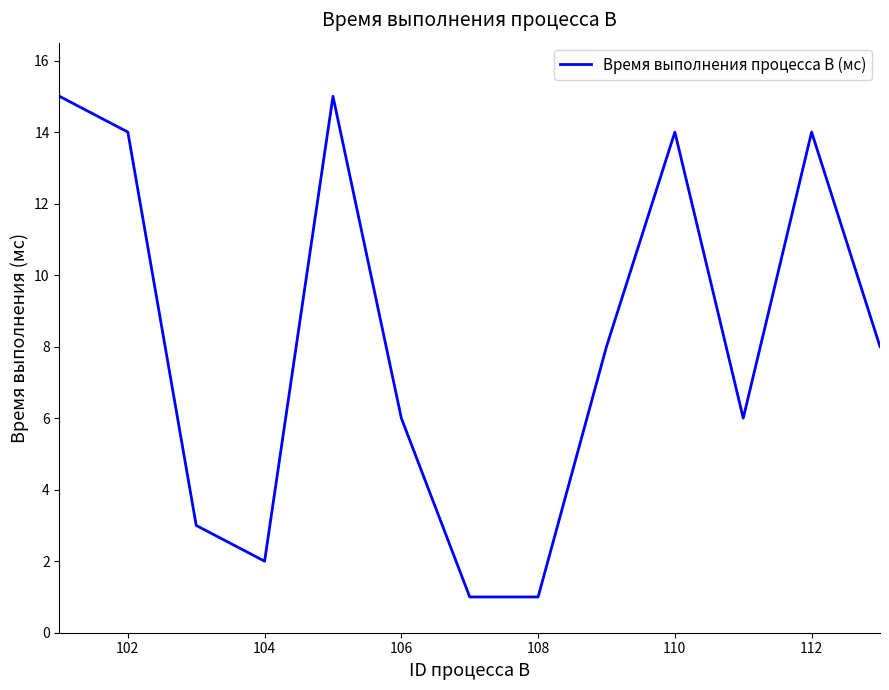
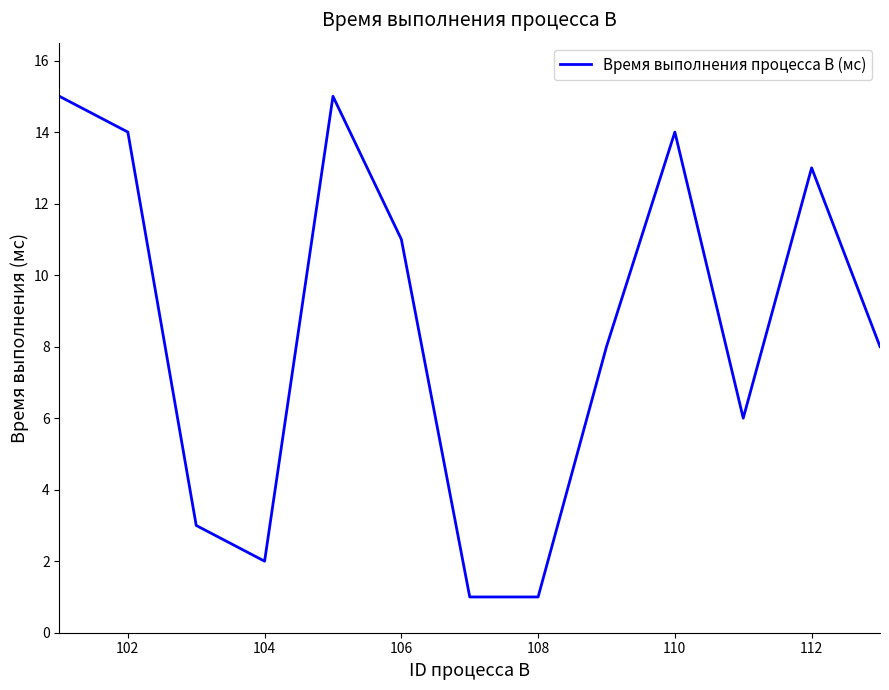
106: 6 -> 11
112: 14 -> 13
